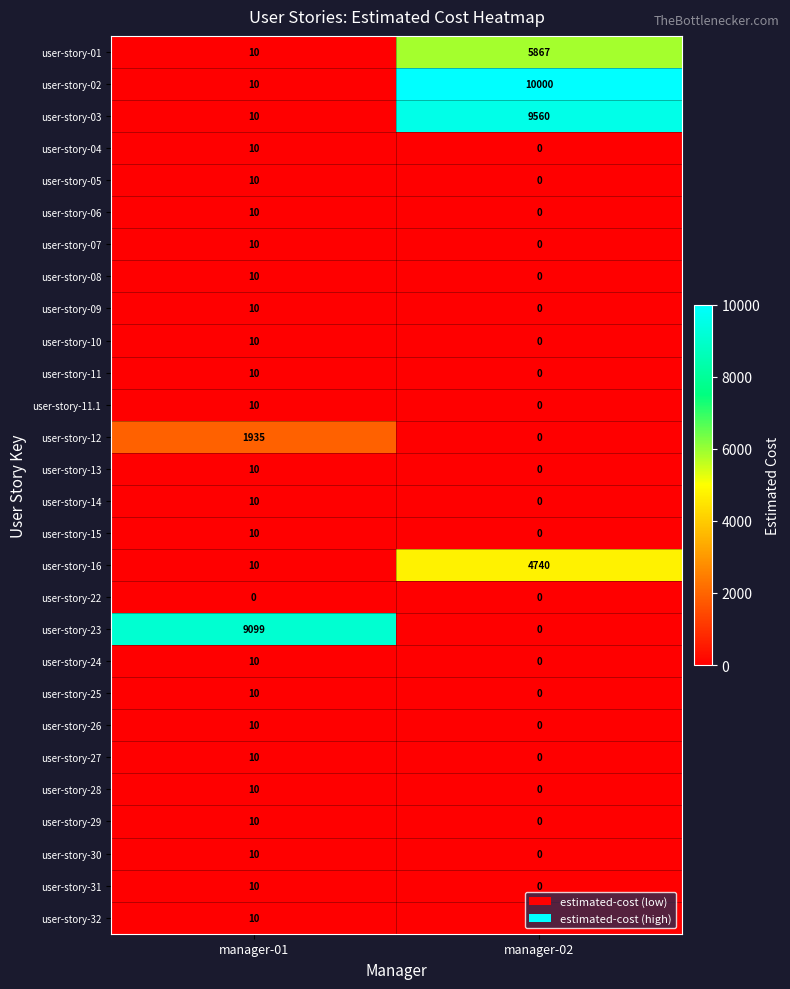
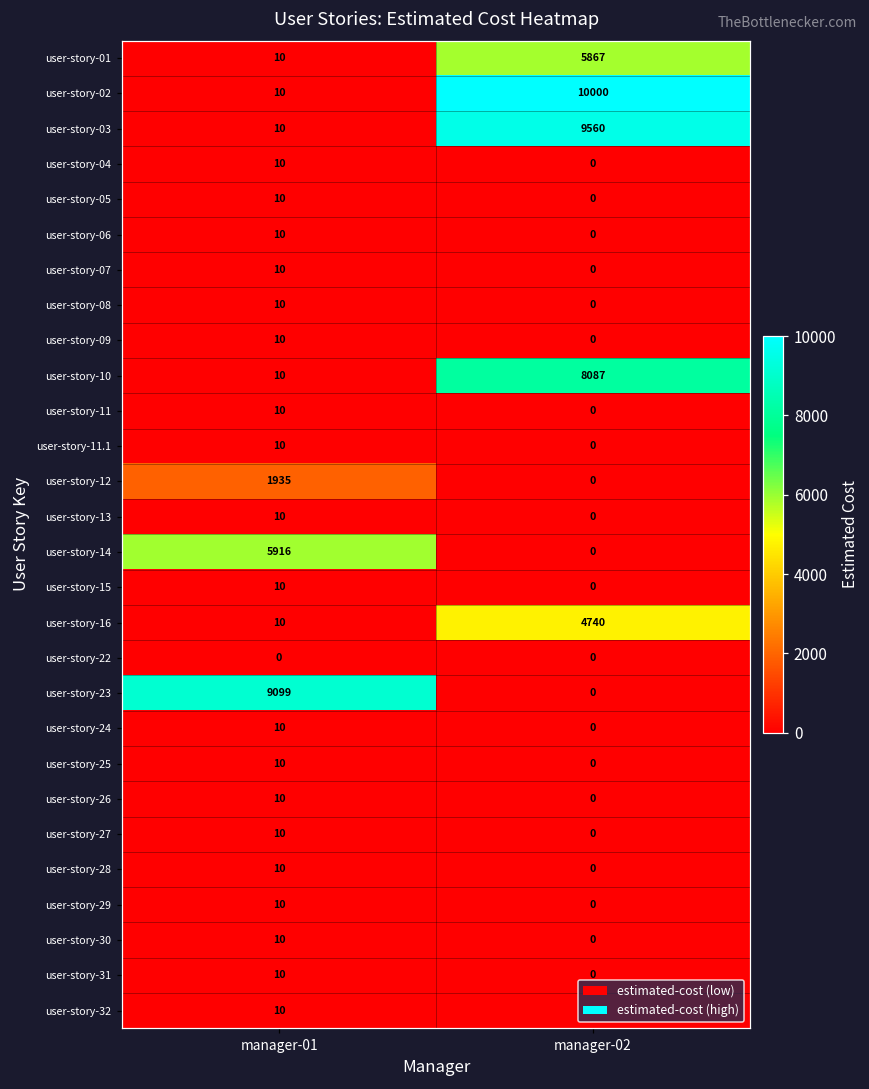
user-story-10, manager-02: 0 -> 8087
user-story-14, manager-01: 10 -> 5916
